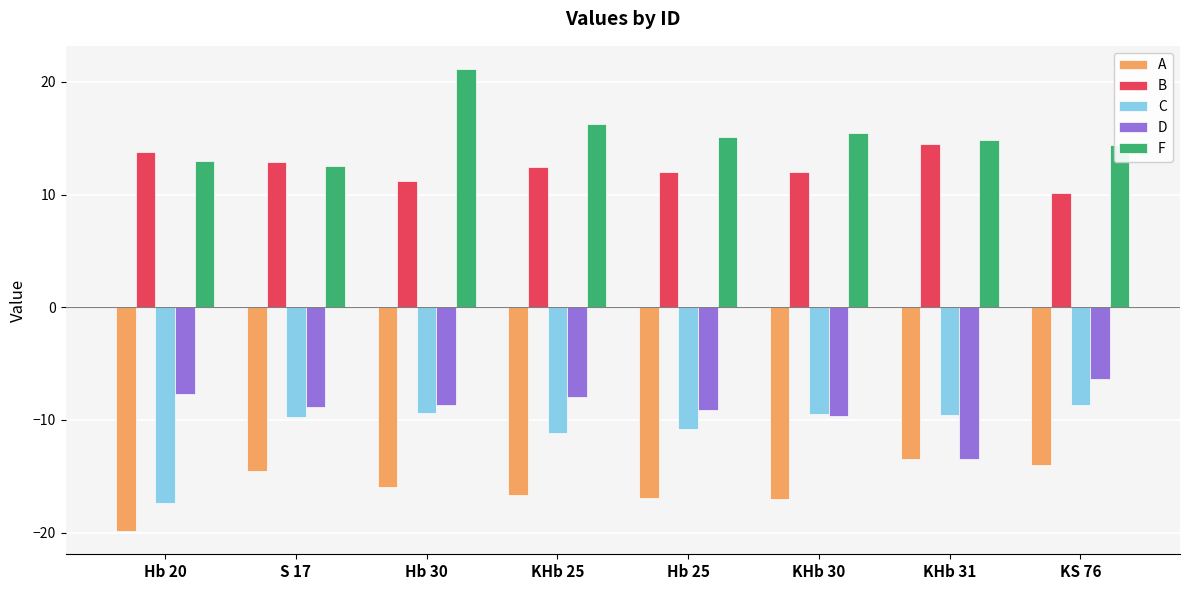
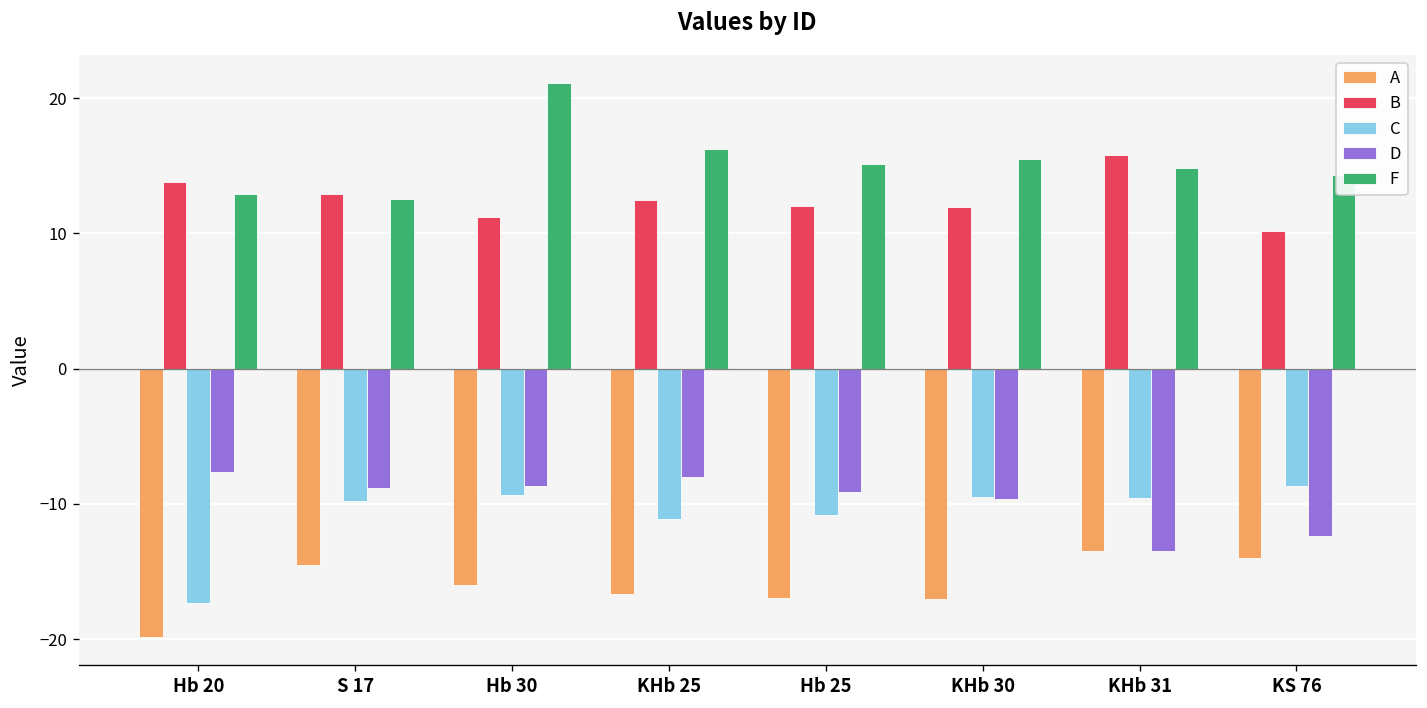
B, KHb 31: 14.5 -> 15.8
D, KS 76: -6.3 -> -12.4
